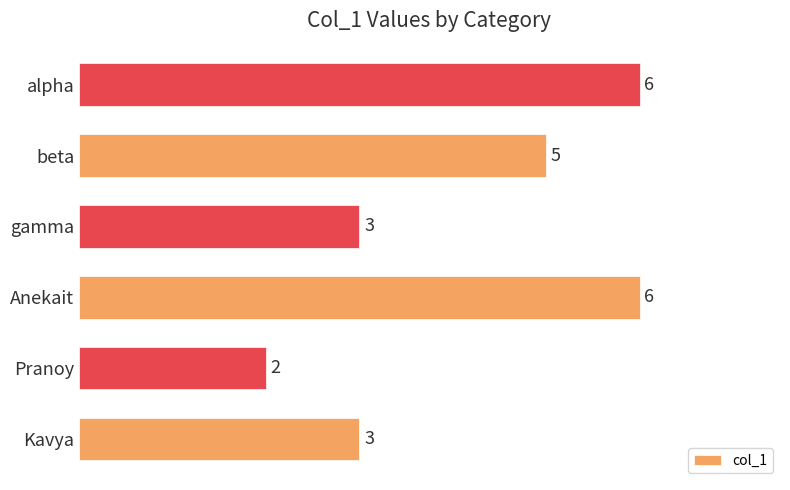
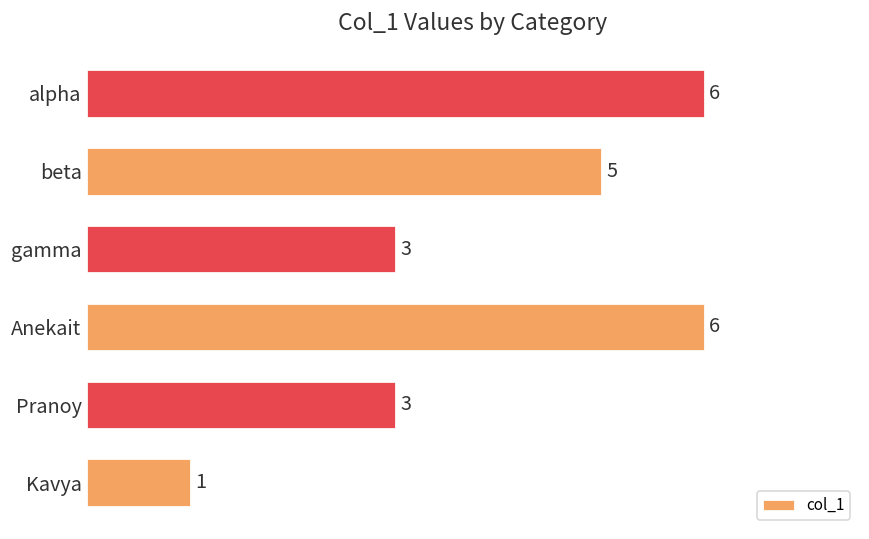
Pranoy: 2 -> 3
Kavya: 3 -> 1
